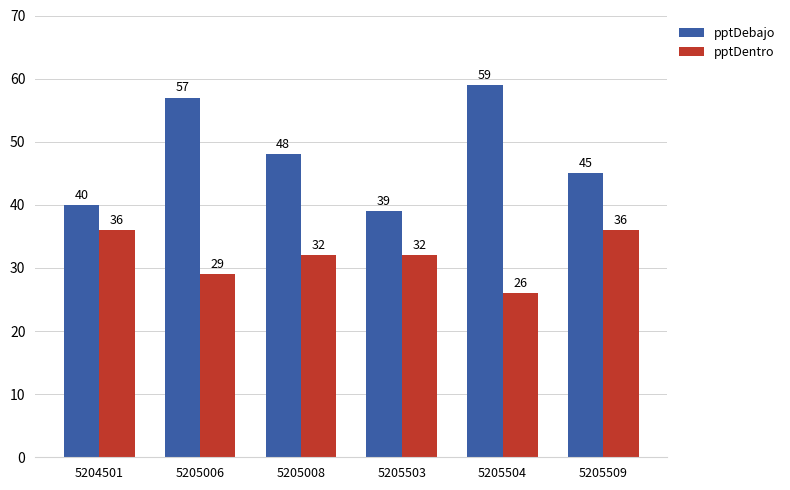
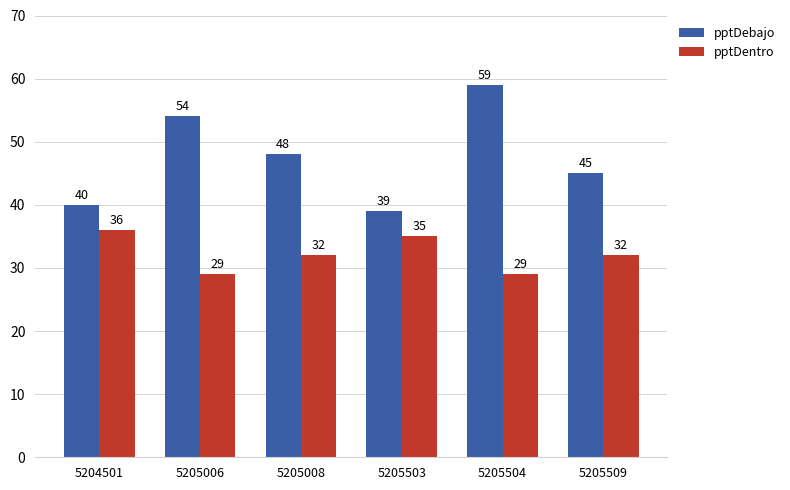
pptDebajo, 5205006: 57 -> 54
pptDentro, 5205503: 32 -> 35
pptDentro, 5205504: 26 -> 29
pptDentro, 5205509: 36 -> 32
